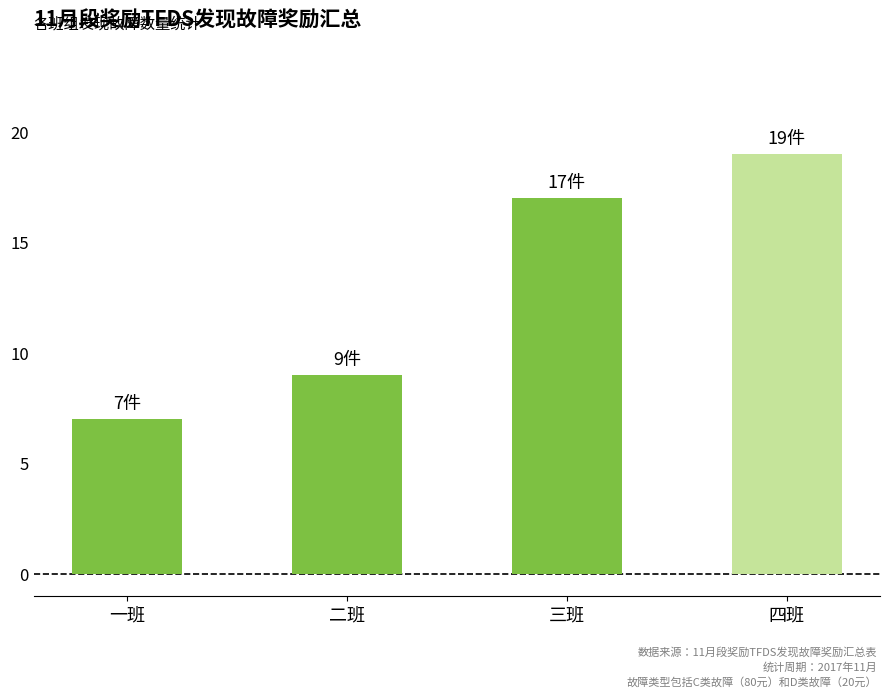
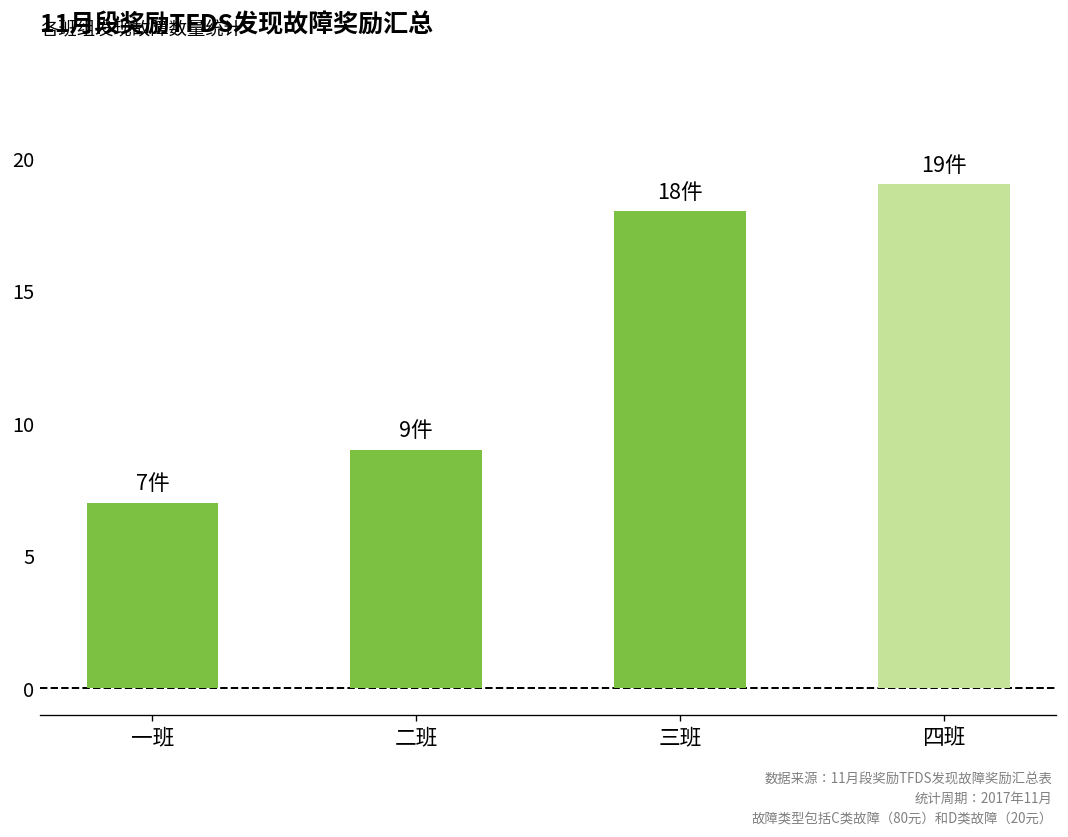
三班: 17件 -> 18件
